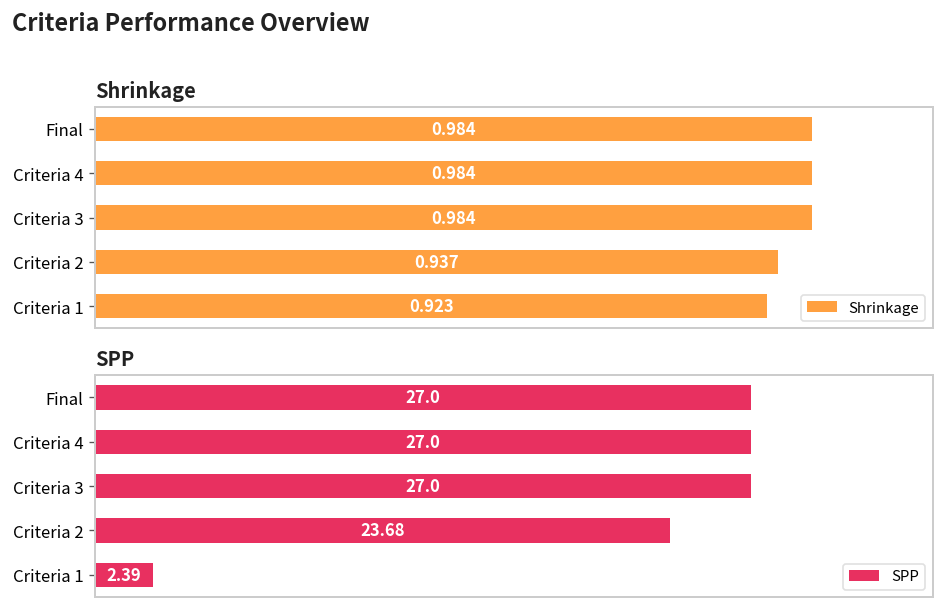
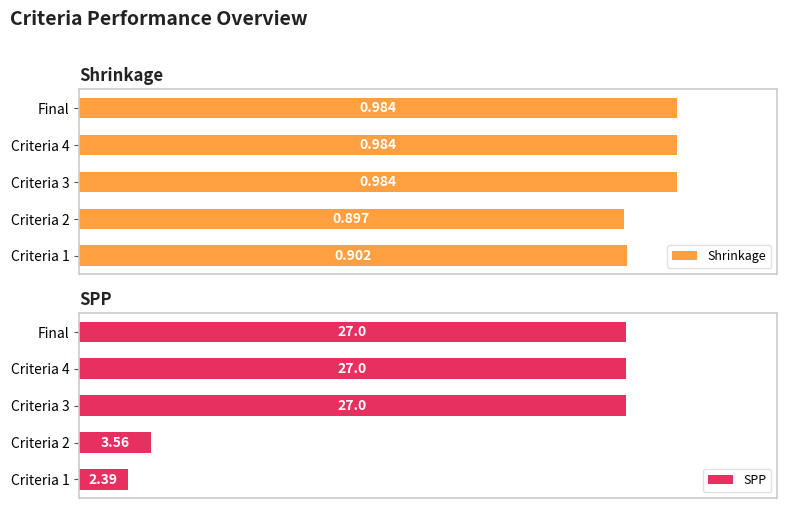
Shrinkage, Criteria 2: 0.937 -> 0.897
Shrinkage, Criteria 1: 0.923 -> 0.902
SPP, Criteria 2: 23.68 -> 3.56
